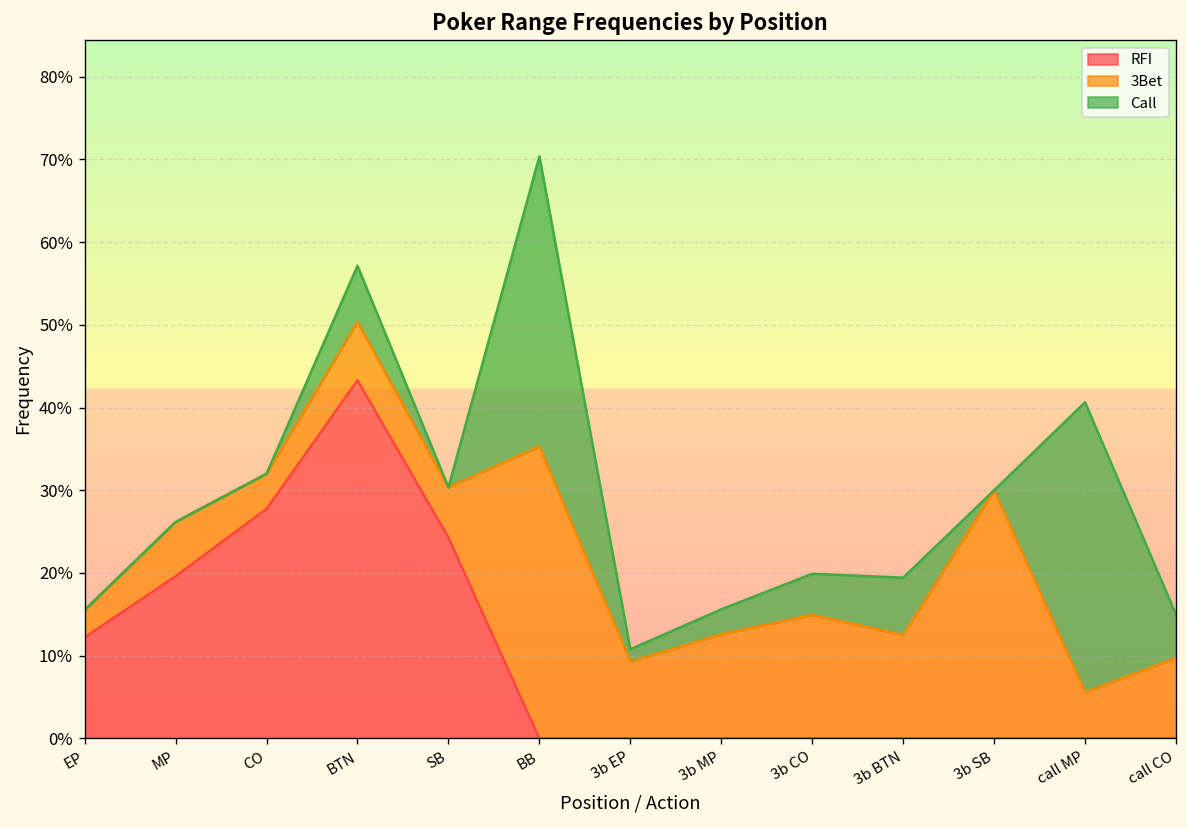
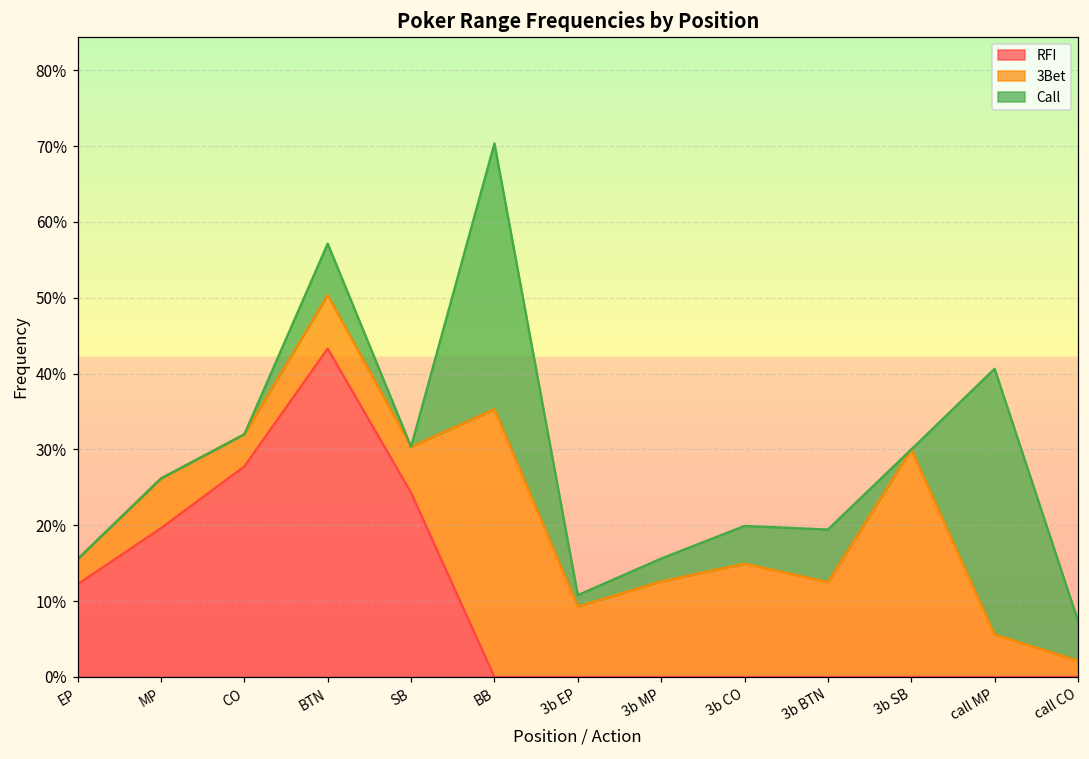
3Bet, call CO: 10% -> 2%
